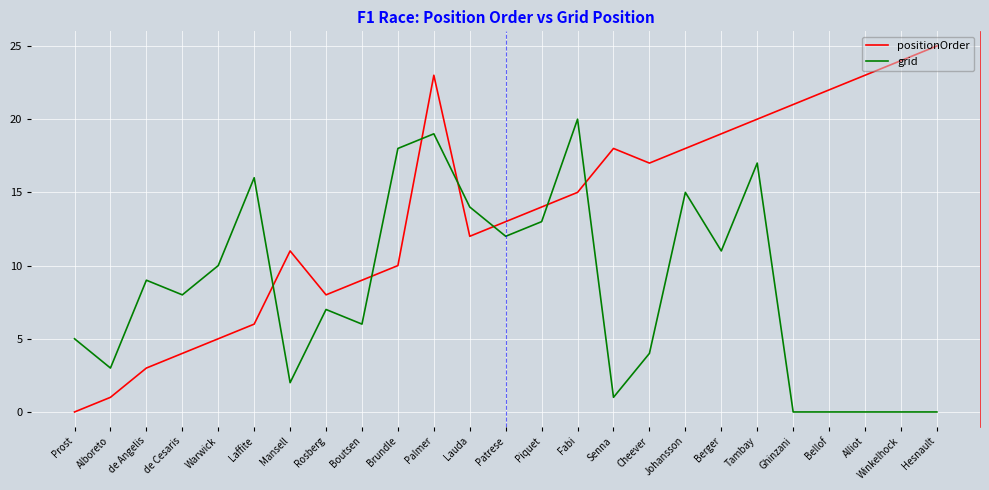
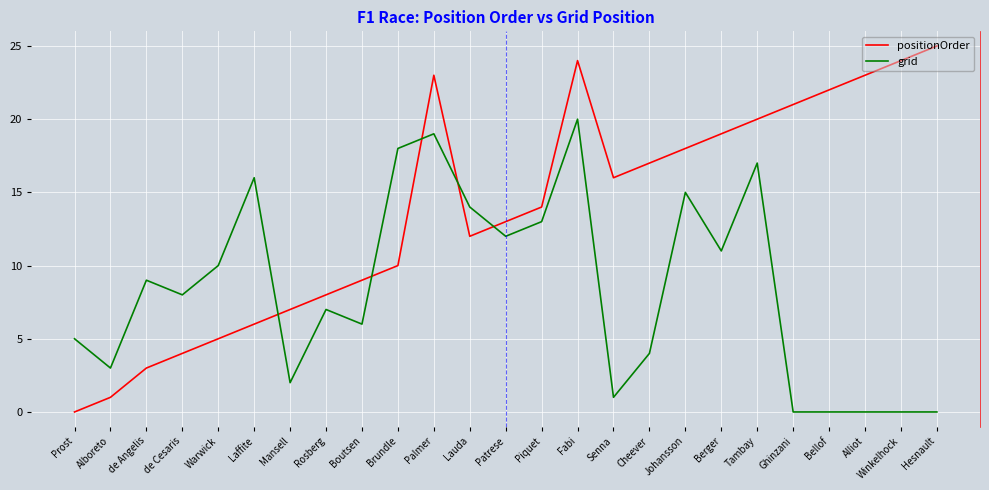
positionOrder, Mansell: 11 -> 7
positionOrder, Fabi: 15 -> 24
positionOrder, Senna: 18 -> 16
